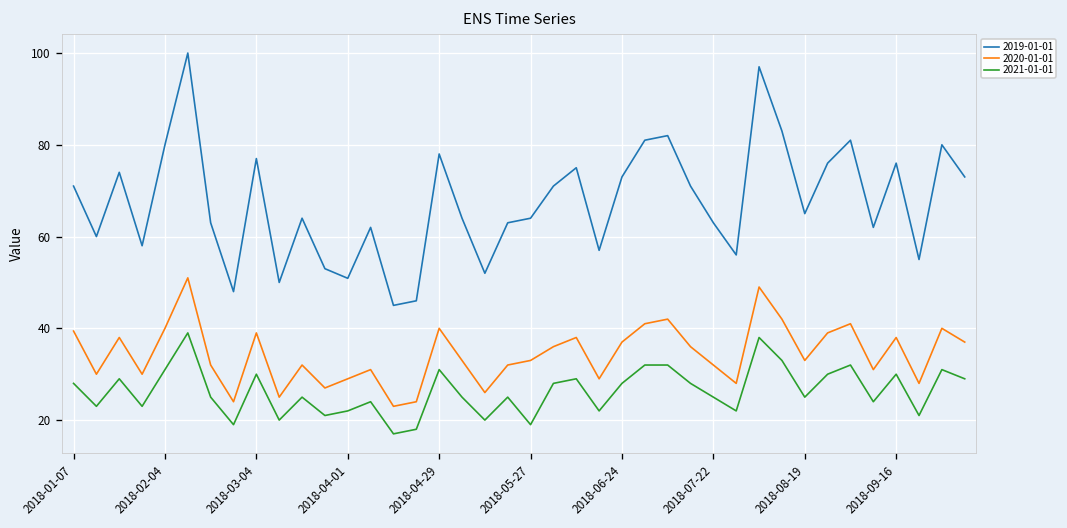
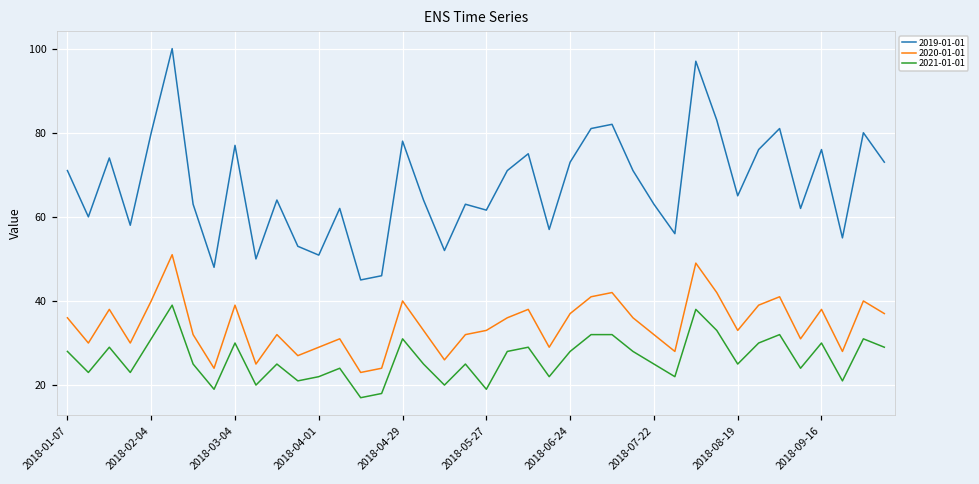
2020-01-01, 2018-01-07: 39 -> 36
2019-01-01, 2018-05-27: 64 -> 62
